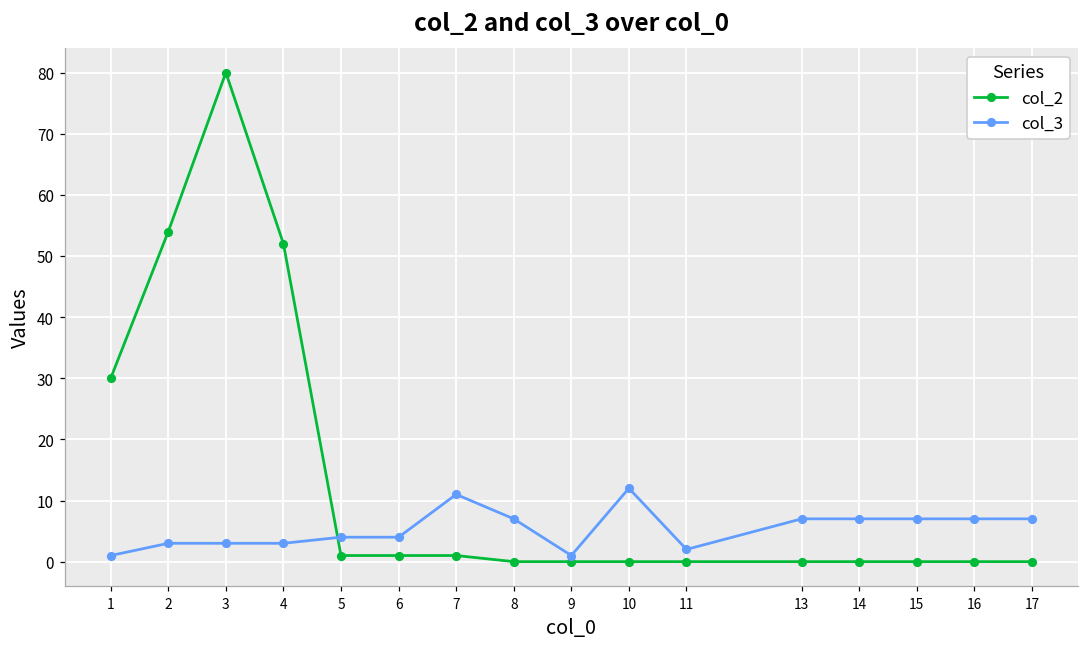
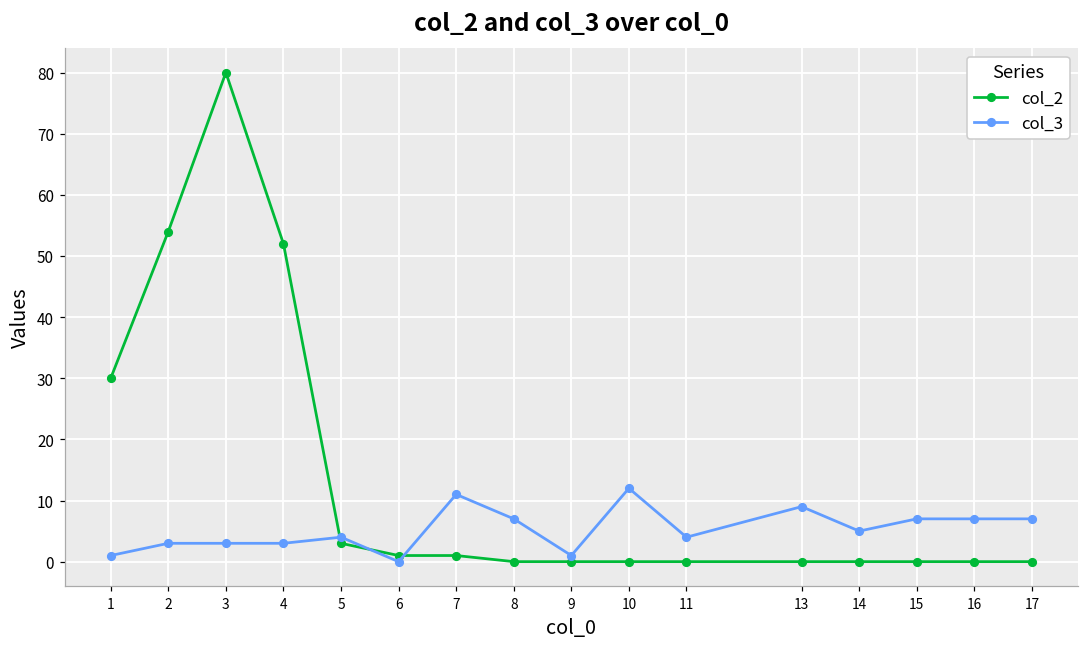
col_2, 5: 1 -> 3
col_3, 6: 4 -> 0
col_3, 11: 2 -> 4
col_3, 13: 7 -> 9
col_3, 14: 7 -> 5
